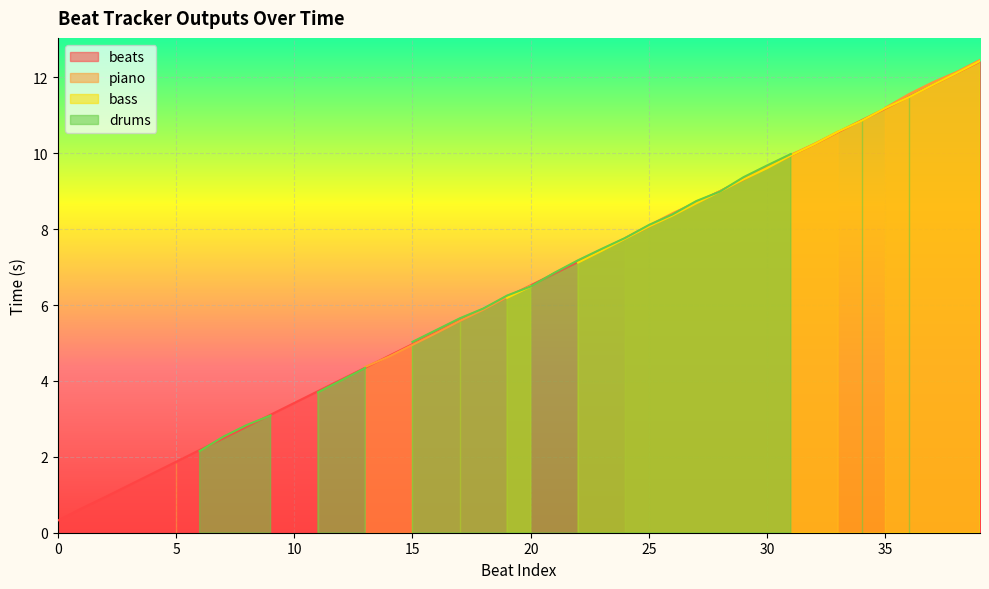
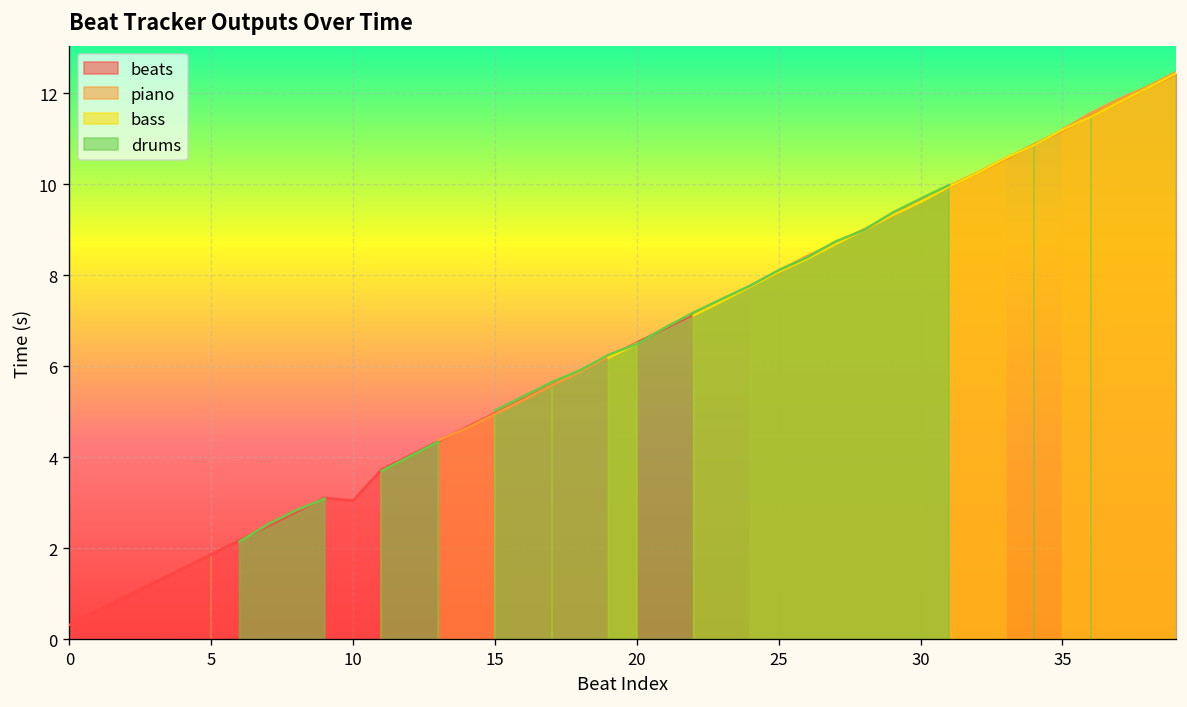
beats, 10: 3.4 -> 3.1
